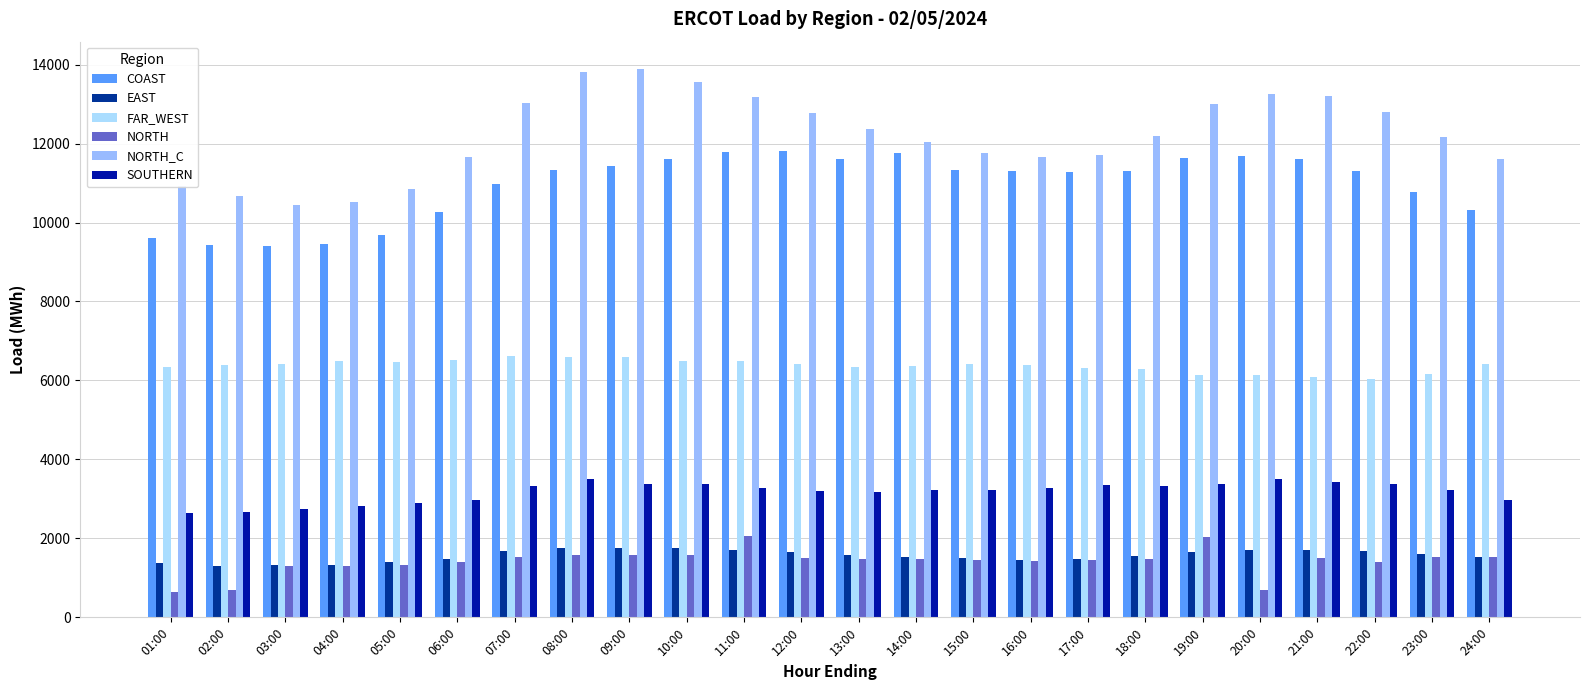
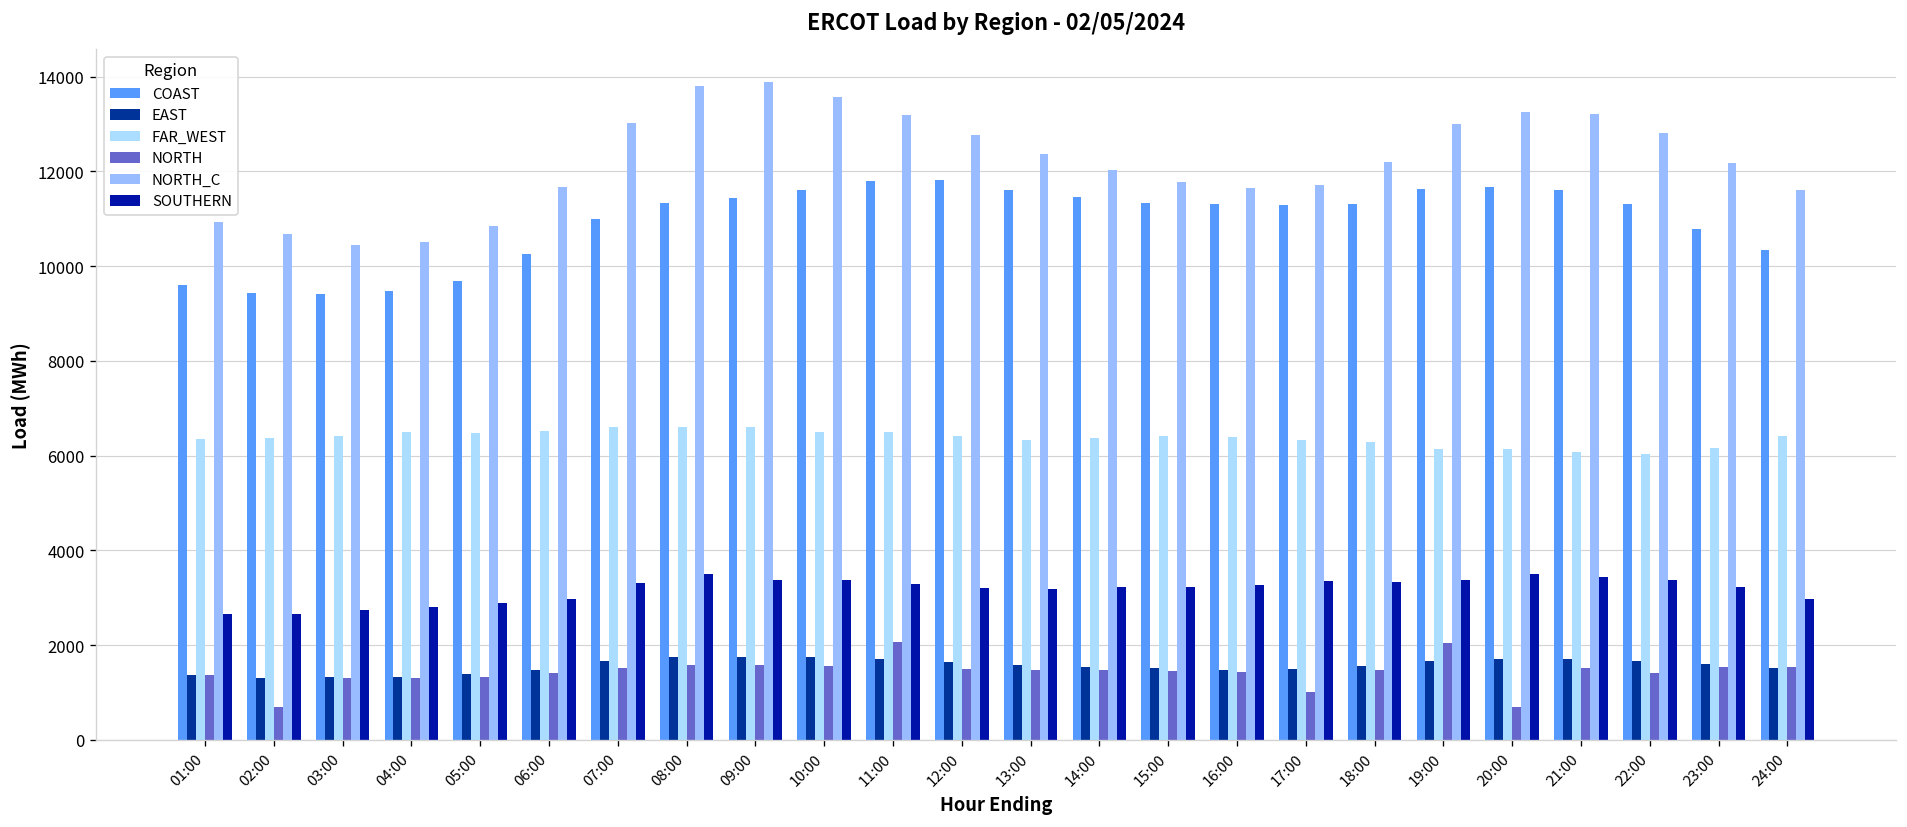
NORTH, 01:00: 700 -> 1400
COAST, 14:00: 11800 -> 11500
NORTH, 17:00: 1400 -> 1000
